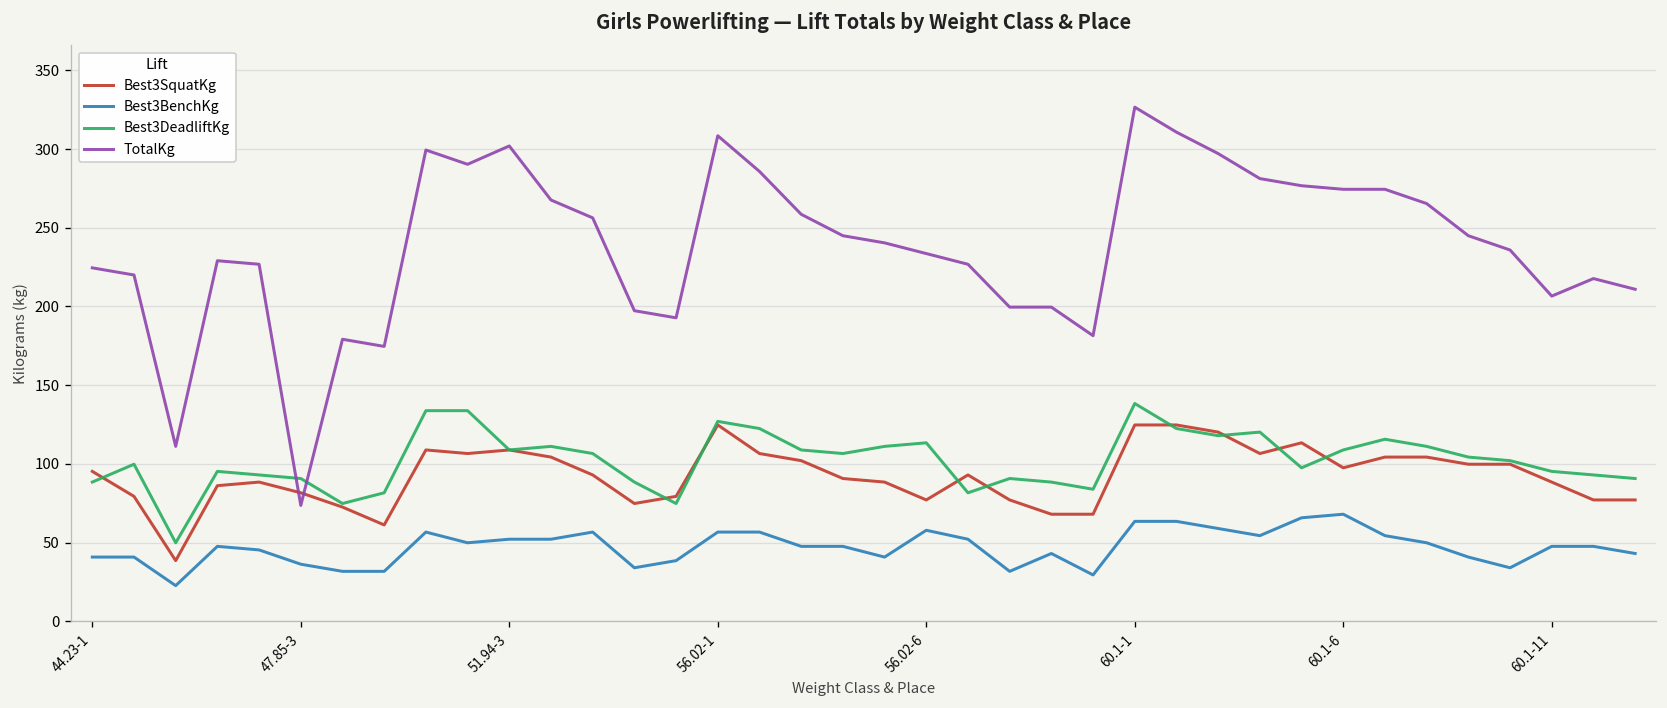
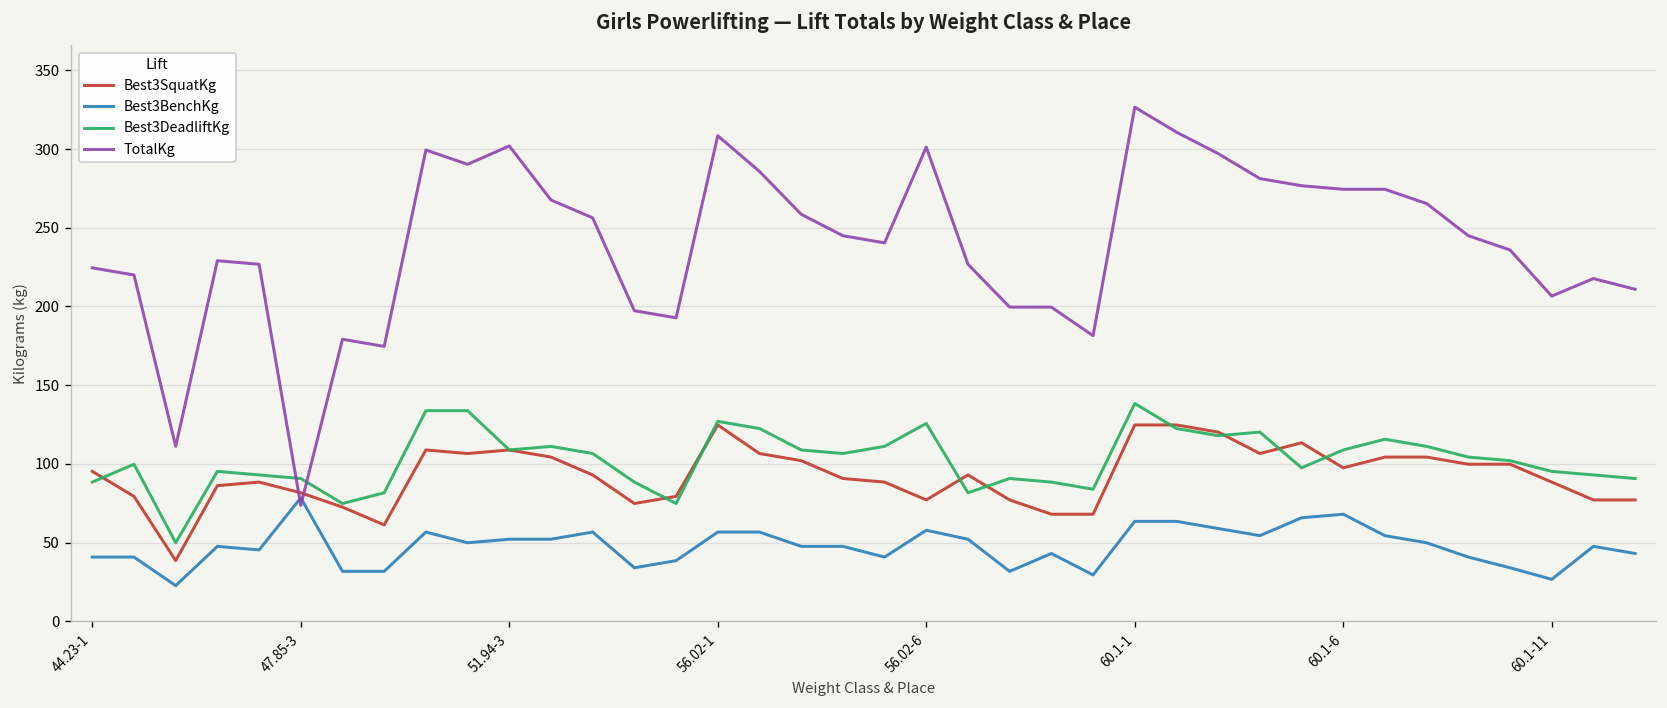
Best3BenchKg, 47.85-3: 36 -> 78
Best3DeadliftKg, 56.02-6: 113 -> 126
TotalKg, 56.02-6: 234 -> 301
Best3BenchKg, 60.1-11: 48 -> 27
